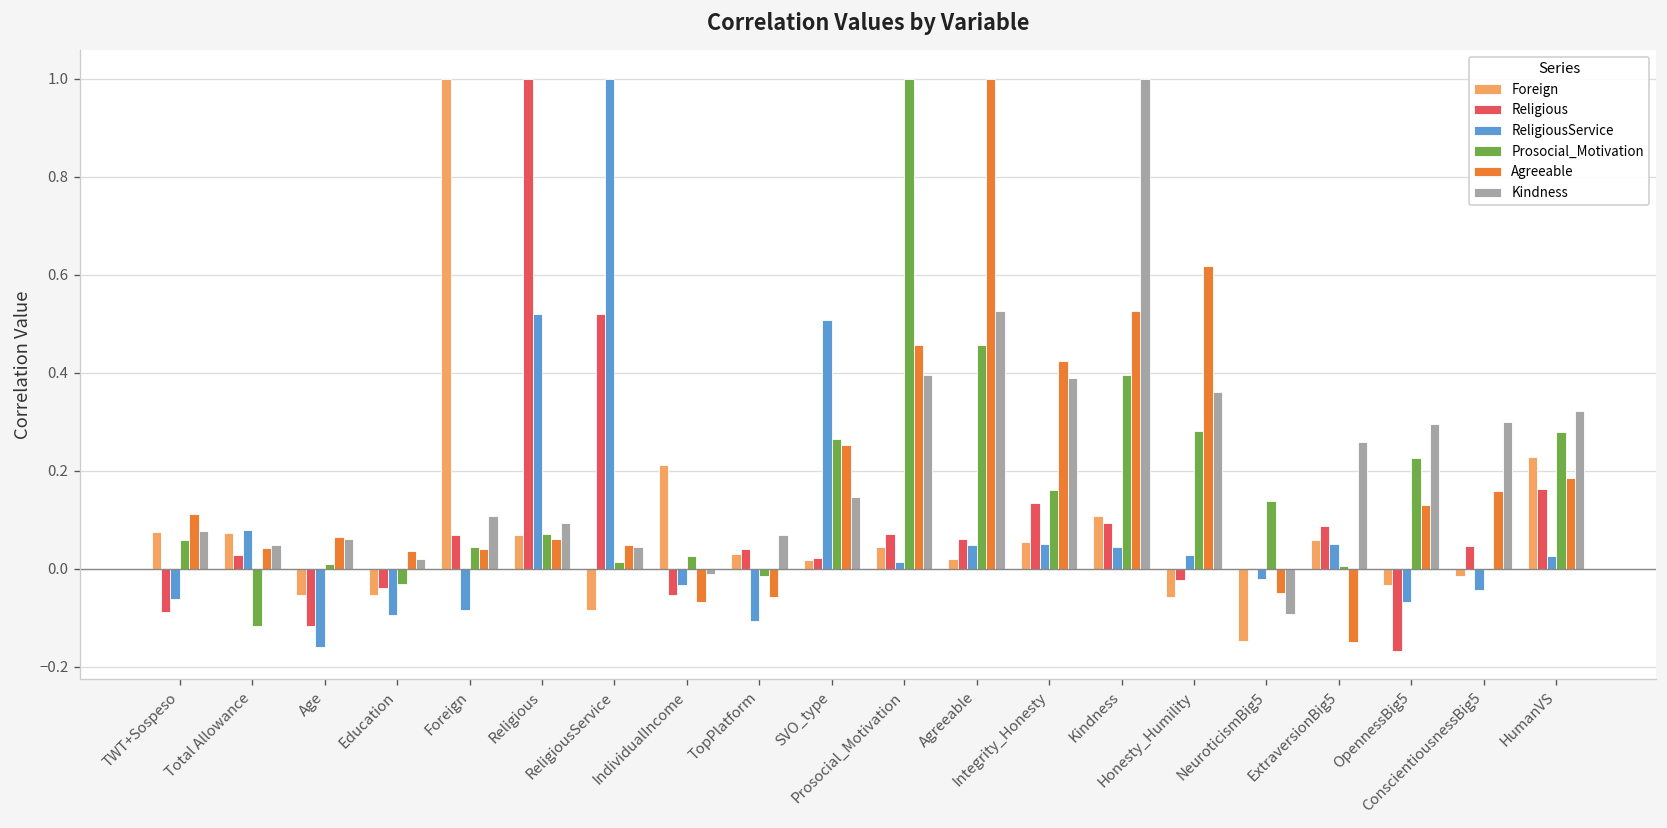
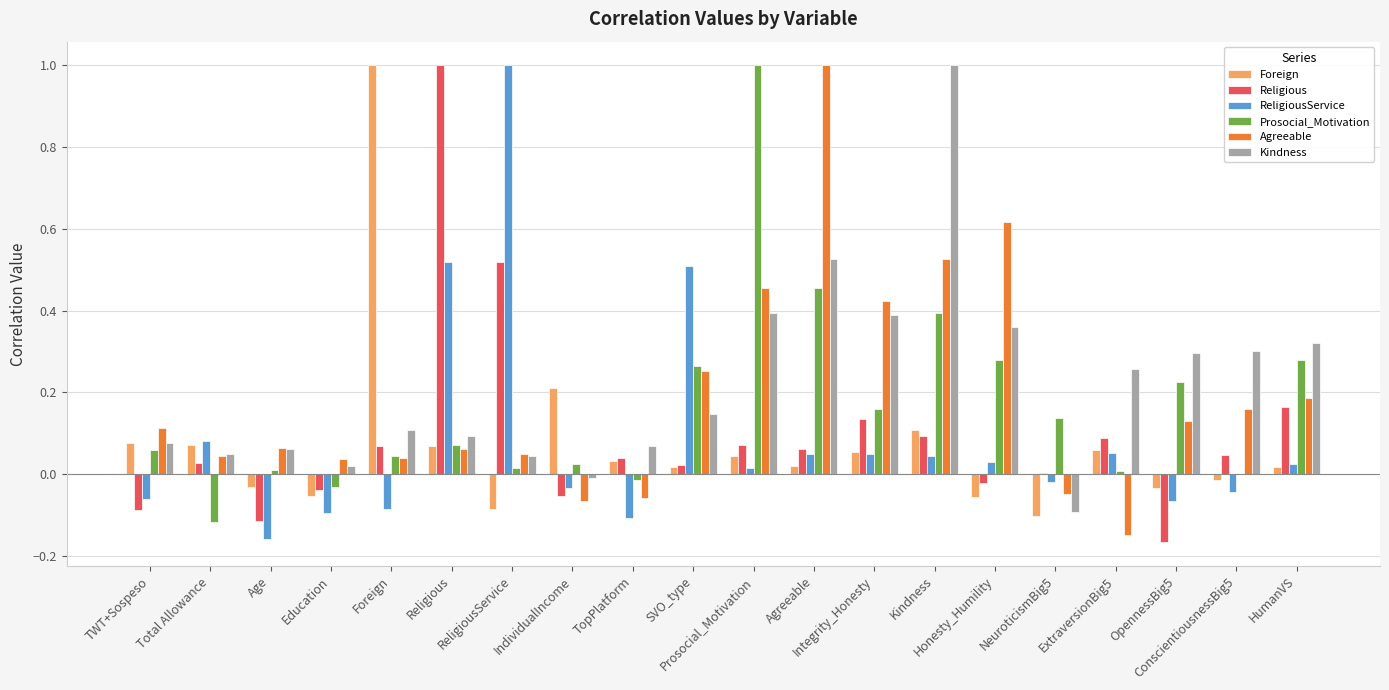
Foreign, Age: -0.05 -> -0.03
Foreign, NeuroticismBig5: -0.15 -> -0.10
Foreign, HumanVS: 0.23 -> 0.02
